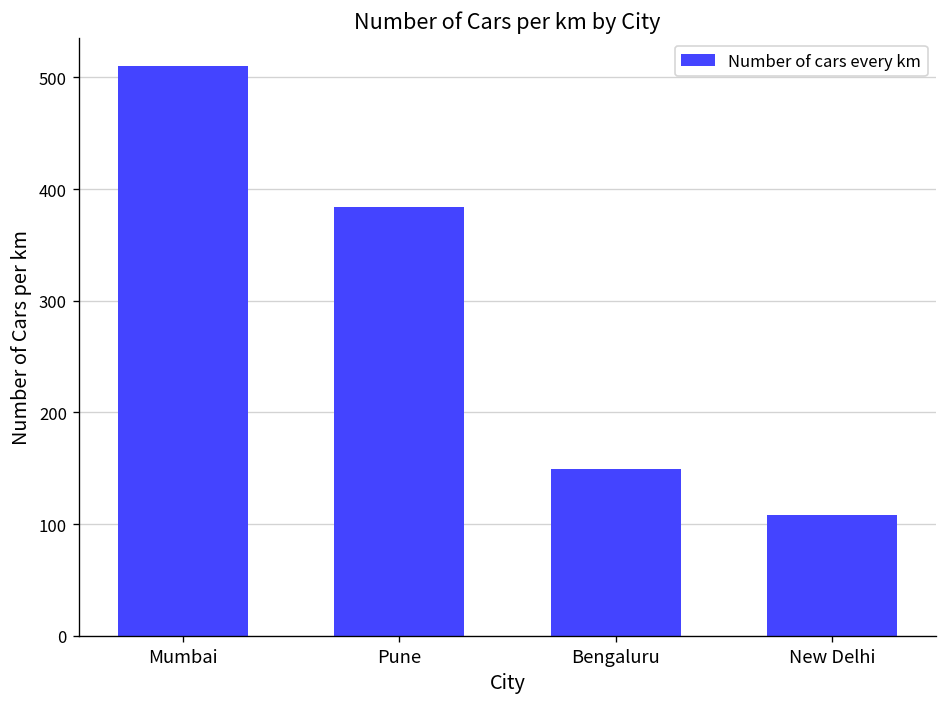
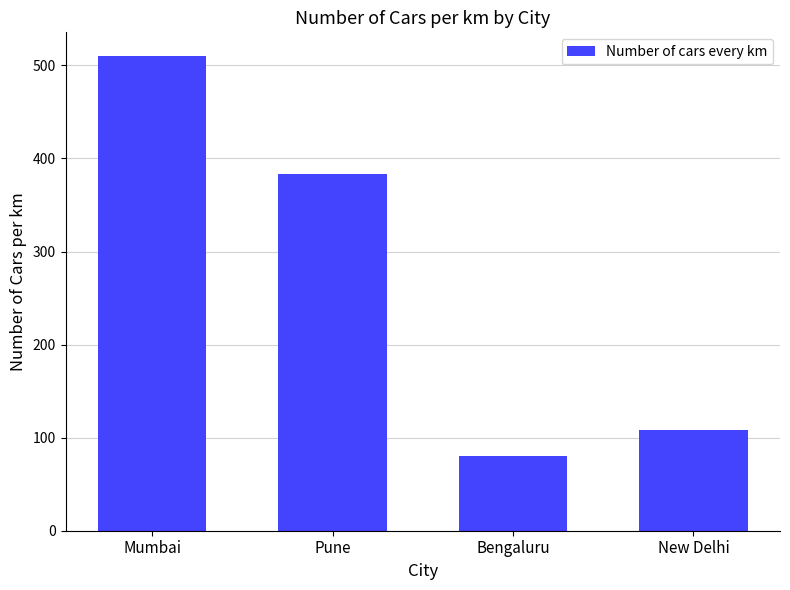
Bengaluru: 150 -> 80
